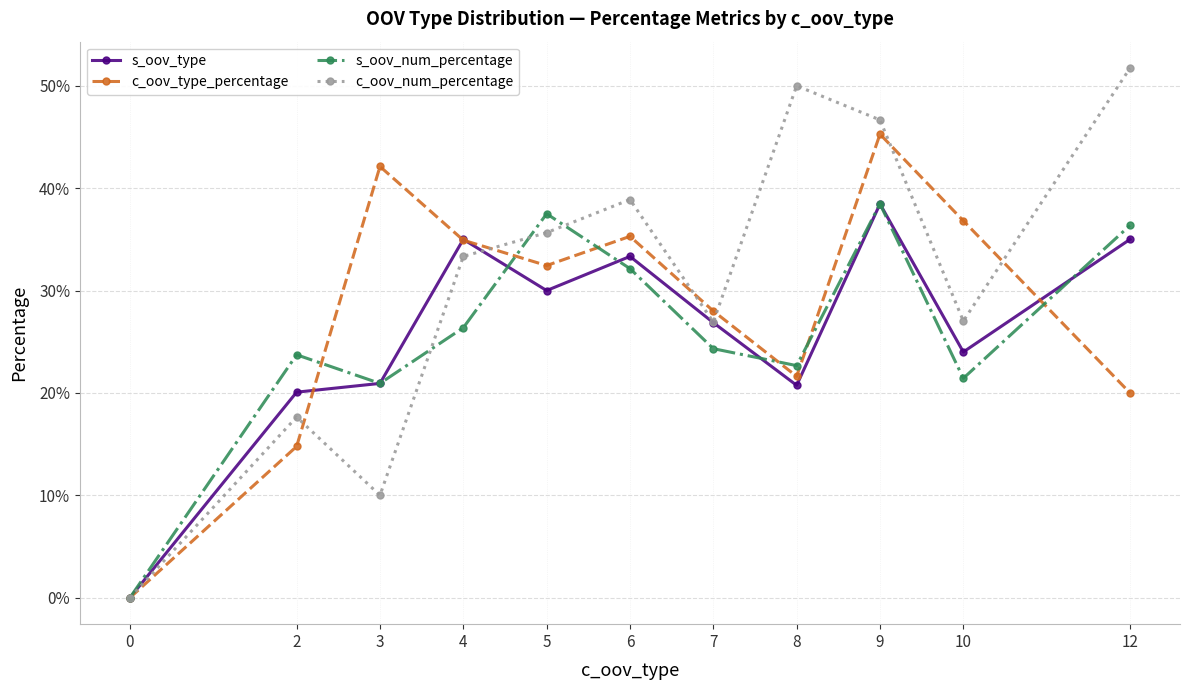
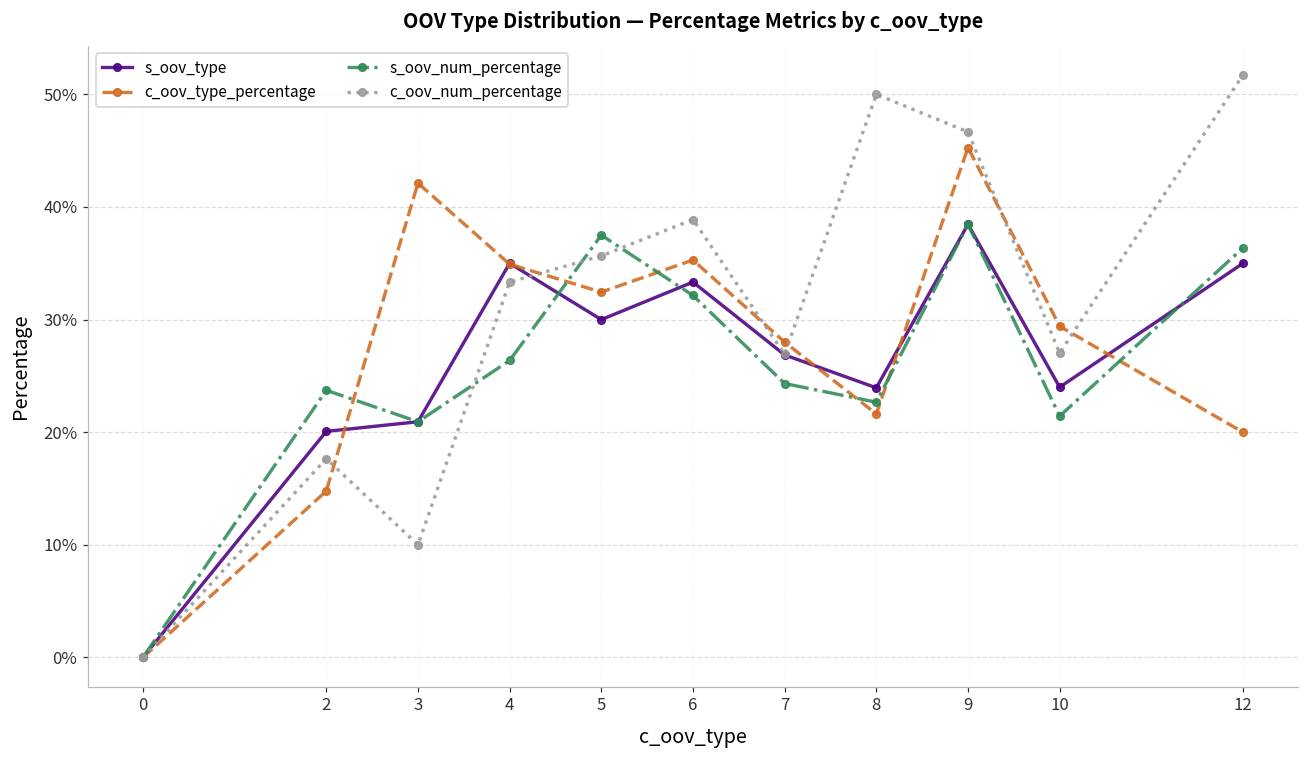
s_oov_type, 8: 20.7% -> 23.9%
c_oov_type_percentage, 10: 36.8% -> 29.4%
